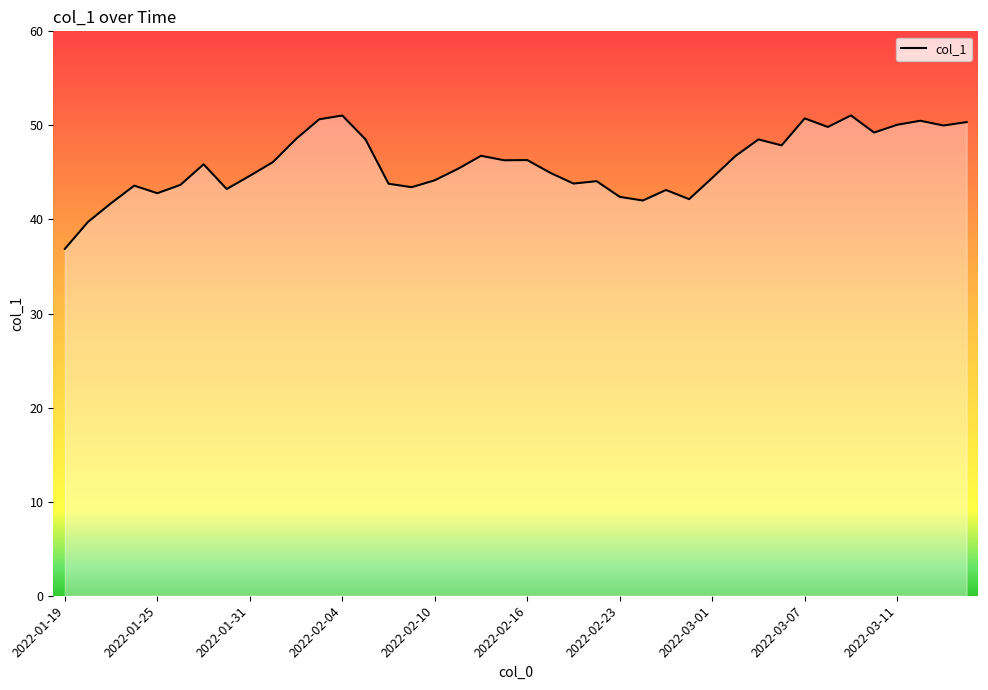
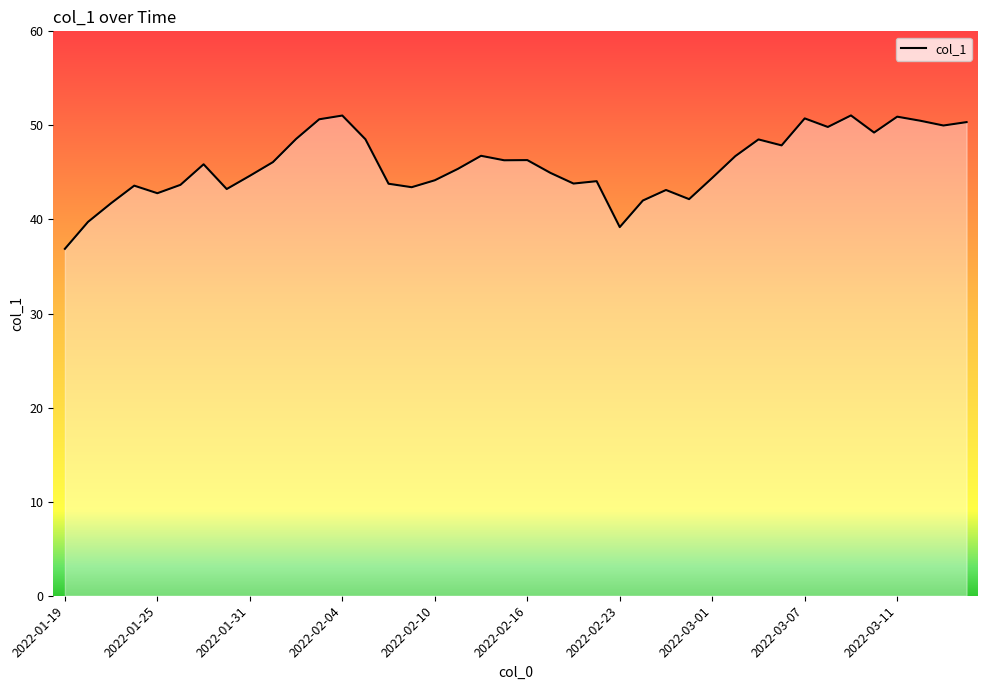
2022-02-23: 42 -> 39
2022-03-11: 50 -> 51
